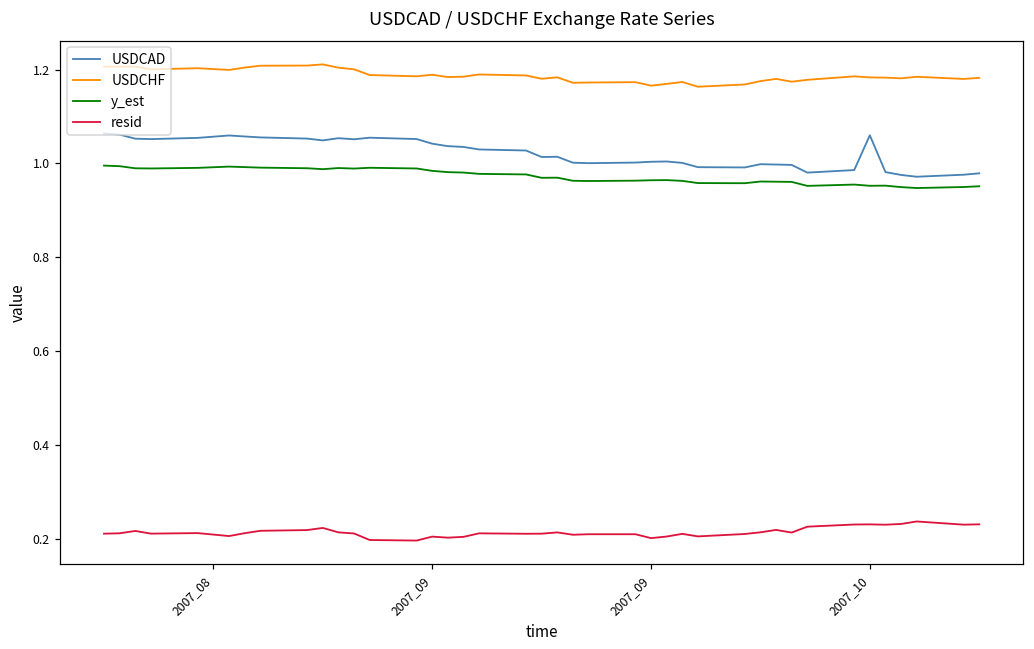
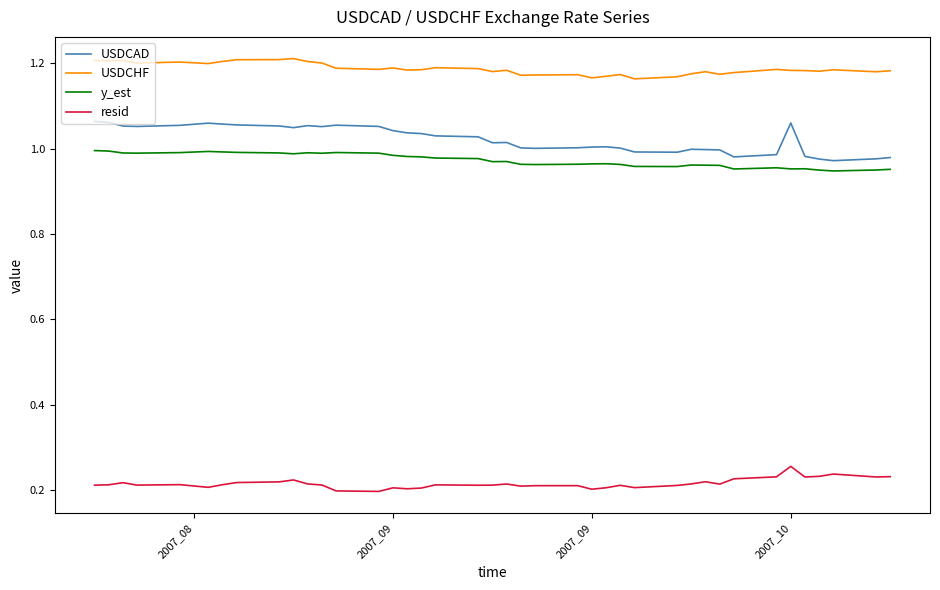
resid, 2007_10: 0.23 -> 0.26
